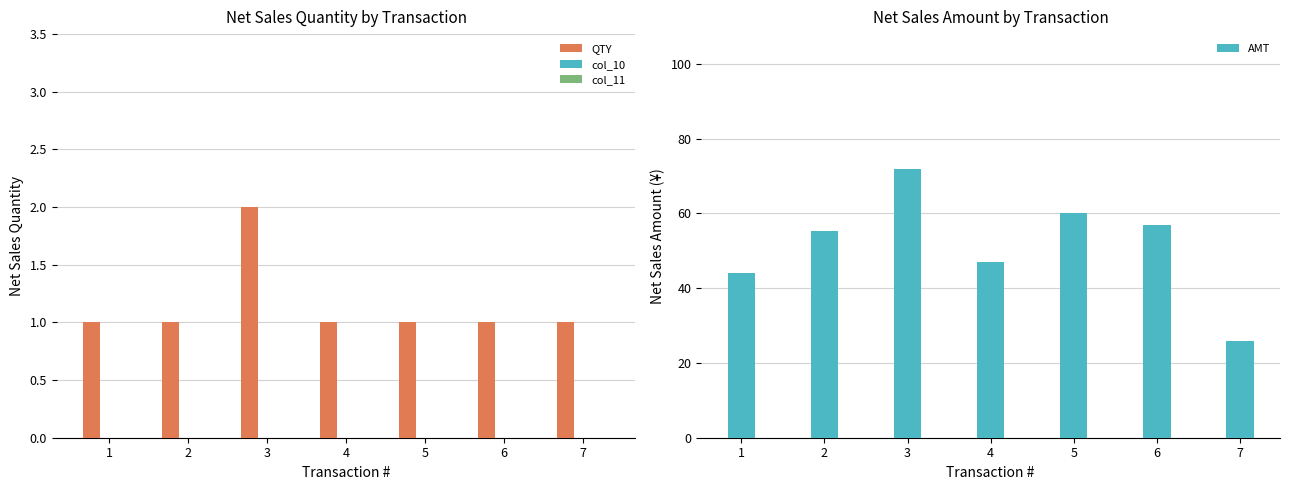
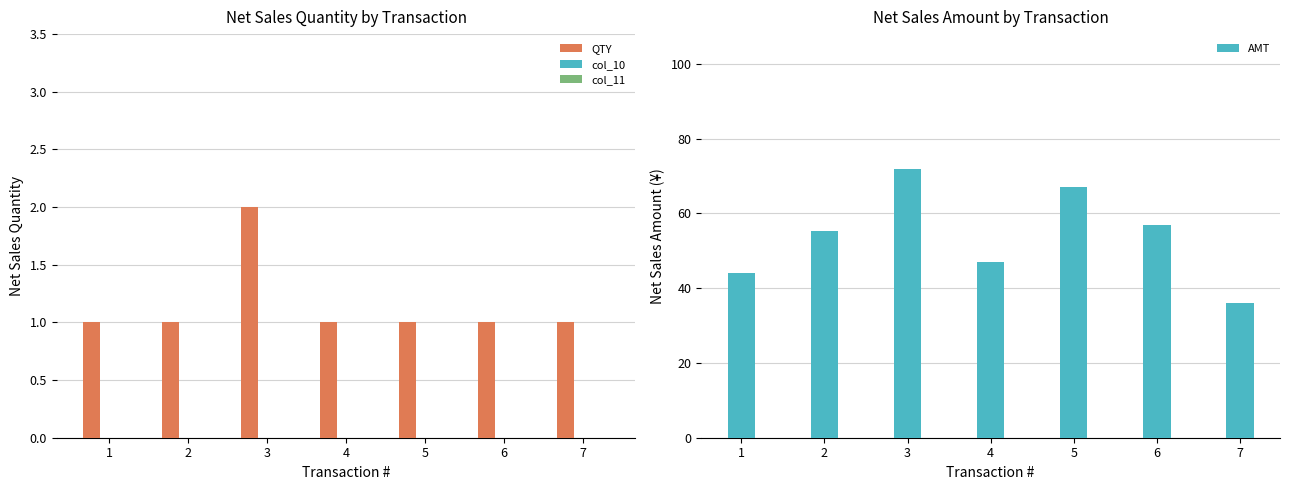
Net Sales Amount by Transaction, 5: 60 -> 67
Net Sales Amount by Transaction, 7: 26 -> 36
